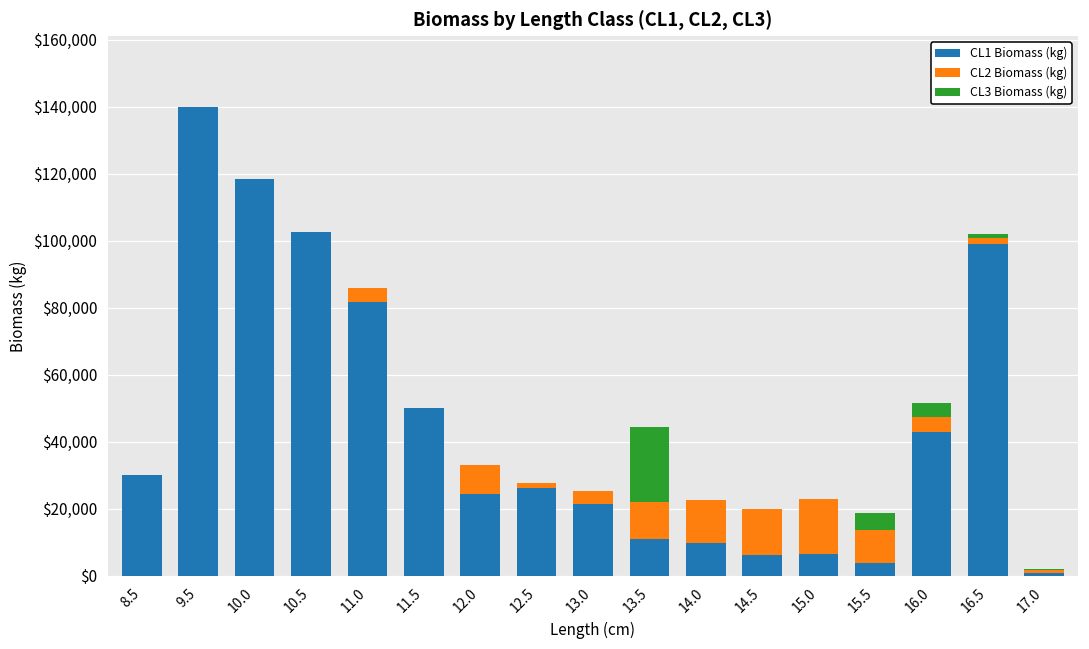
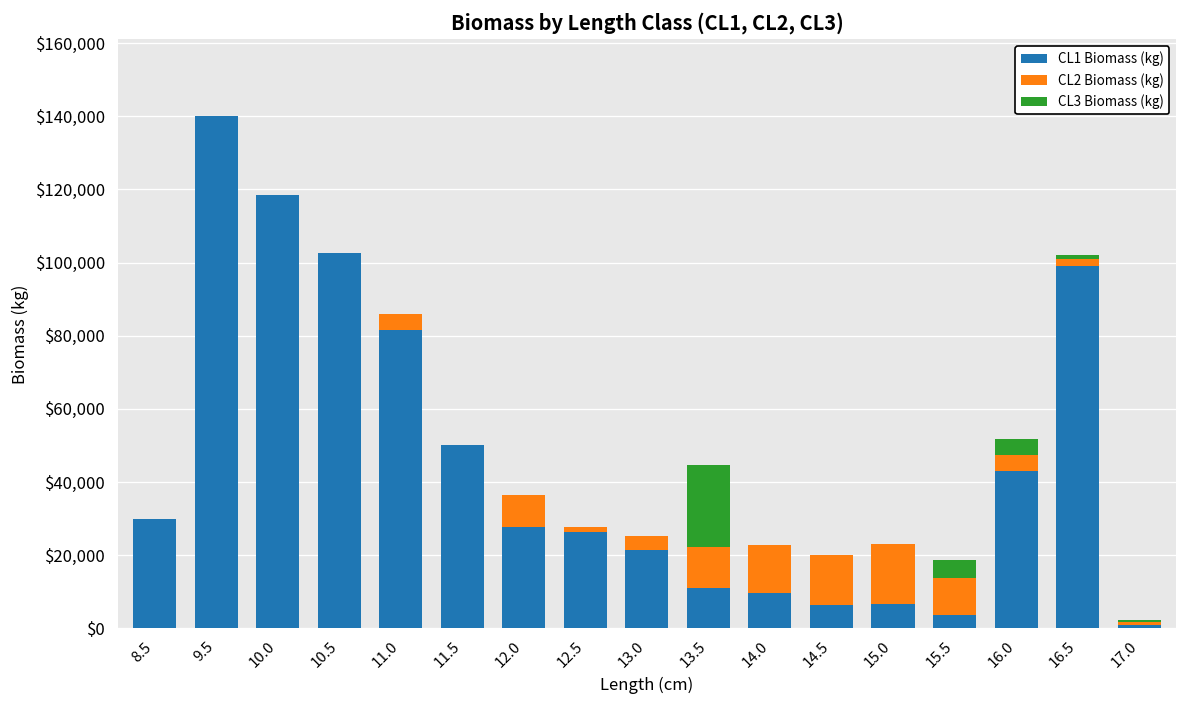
CL1 Biomass (kg), 12.0: $24,000 -> $28,000
